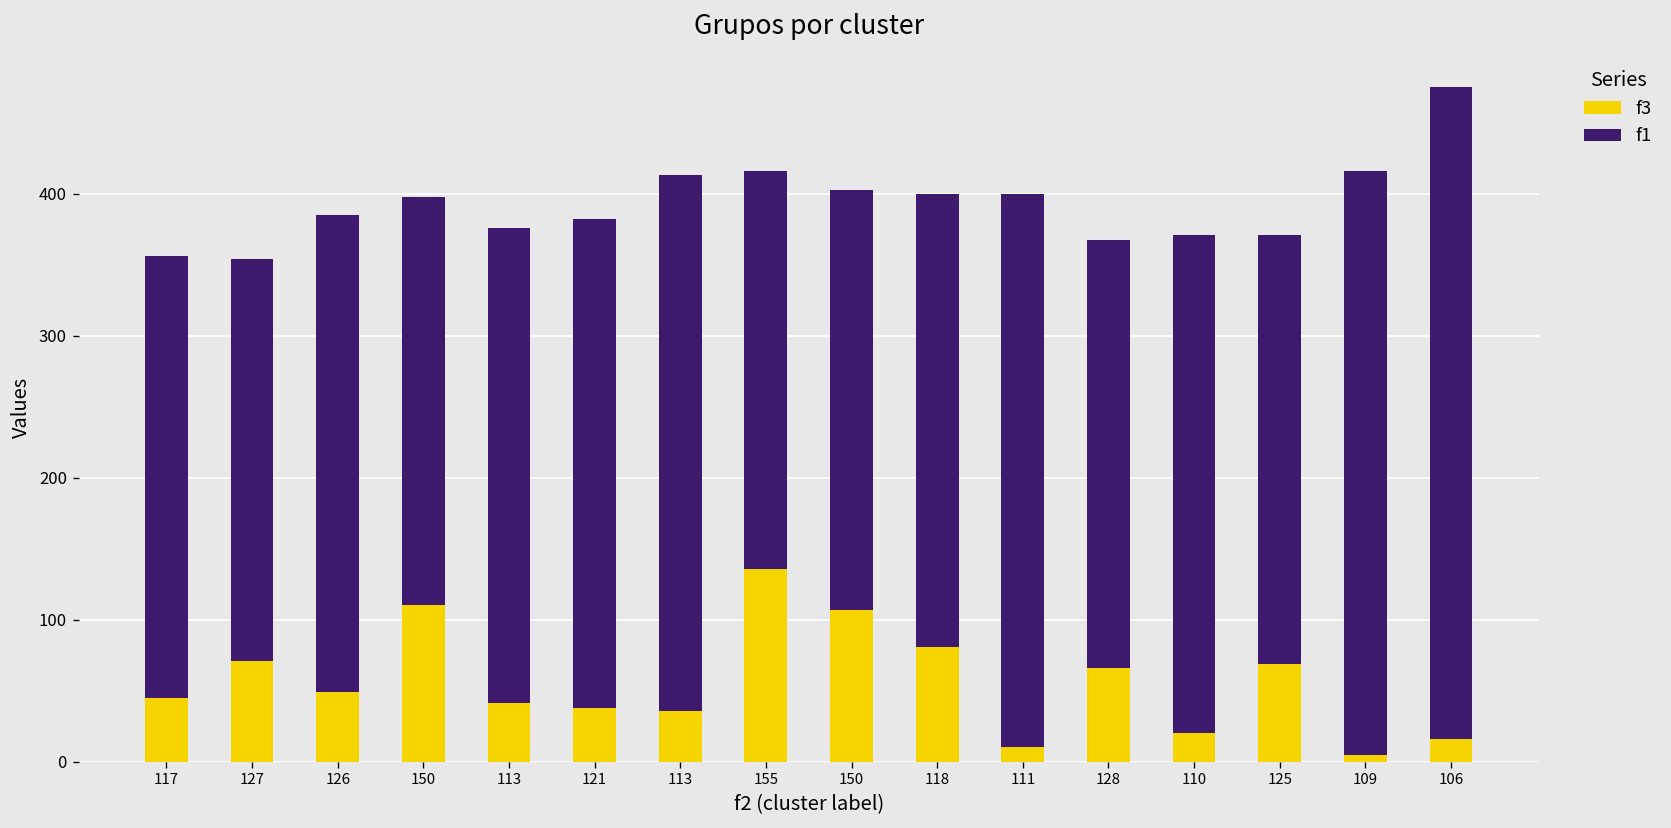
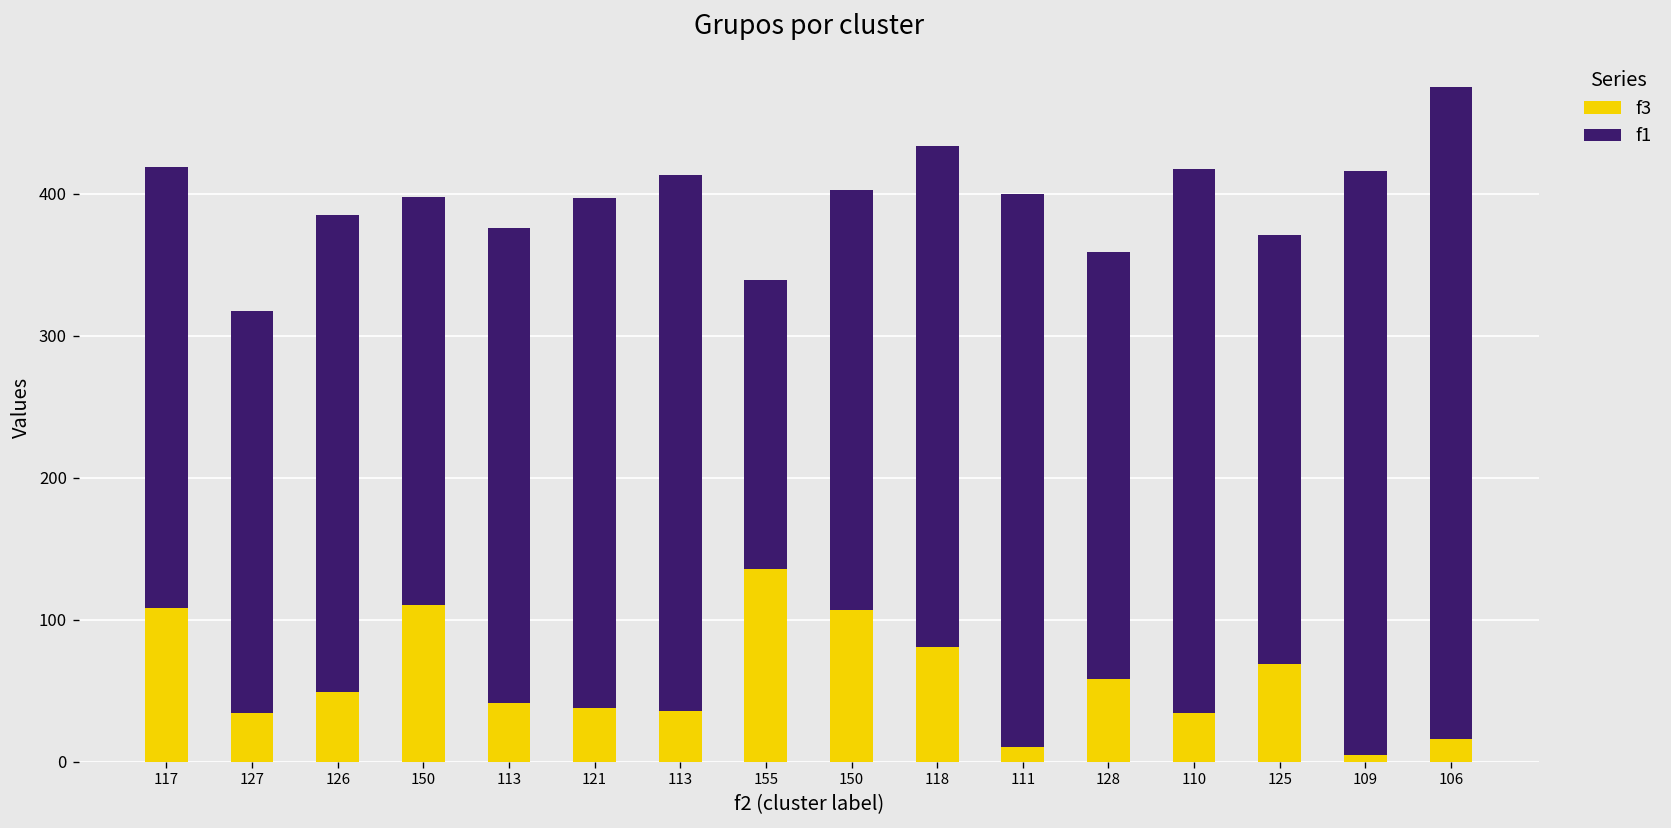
f3, 117: 45 -> 108
f3, 127: 71 -> 34
f1, 121: 344 -> 359
f1, 155: 280 -> 203
f1, 118: 319 -> 353
f3, 128: 66 -> 58
f3, 110: 20 -> 34
f1, 110: 351 -> 383
